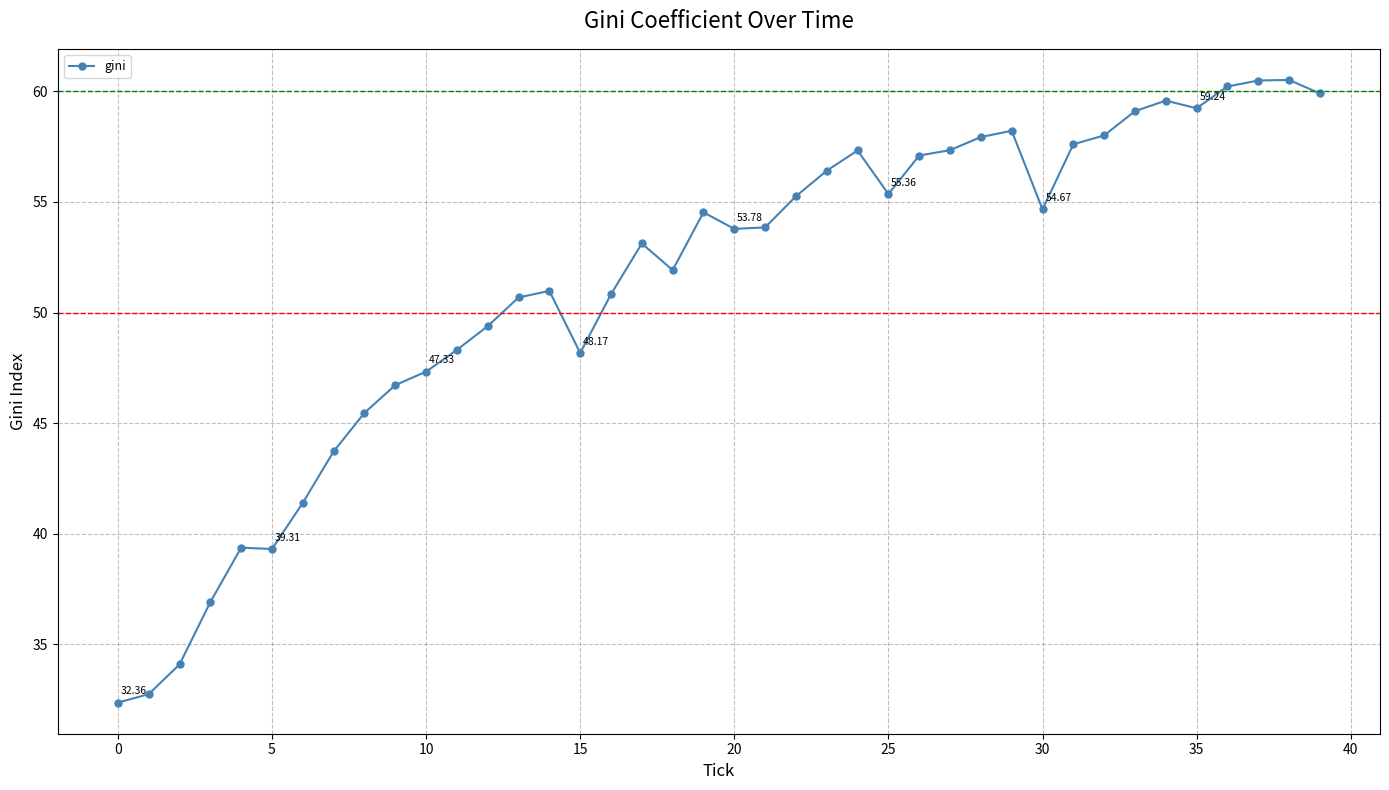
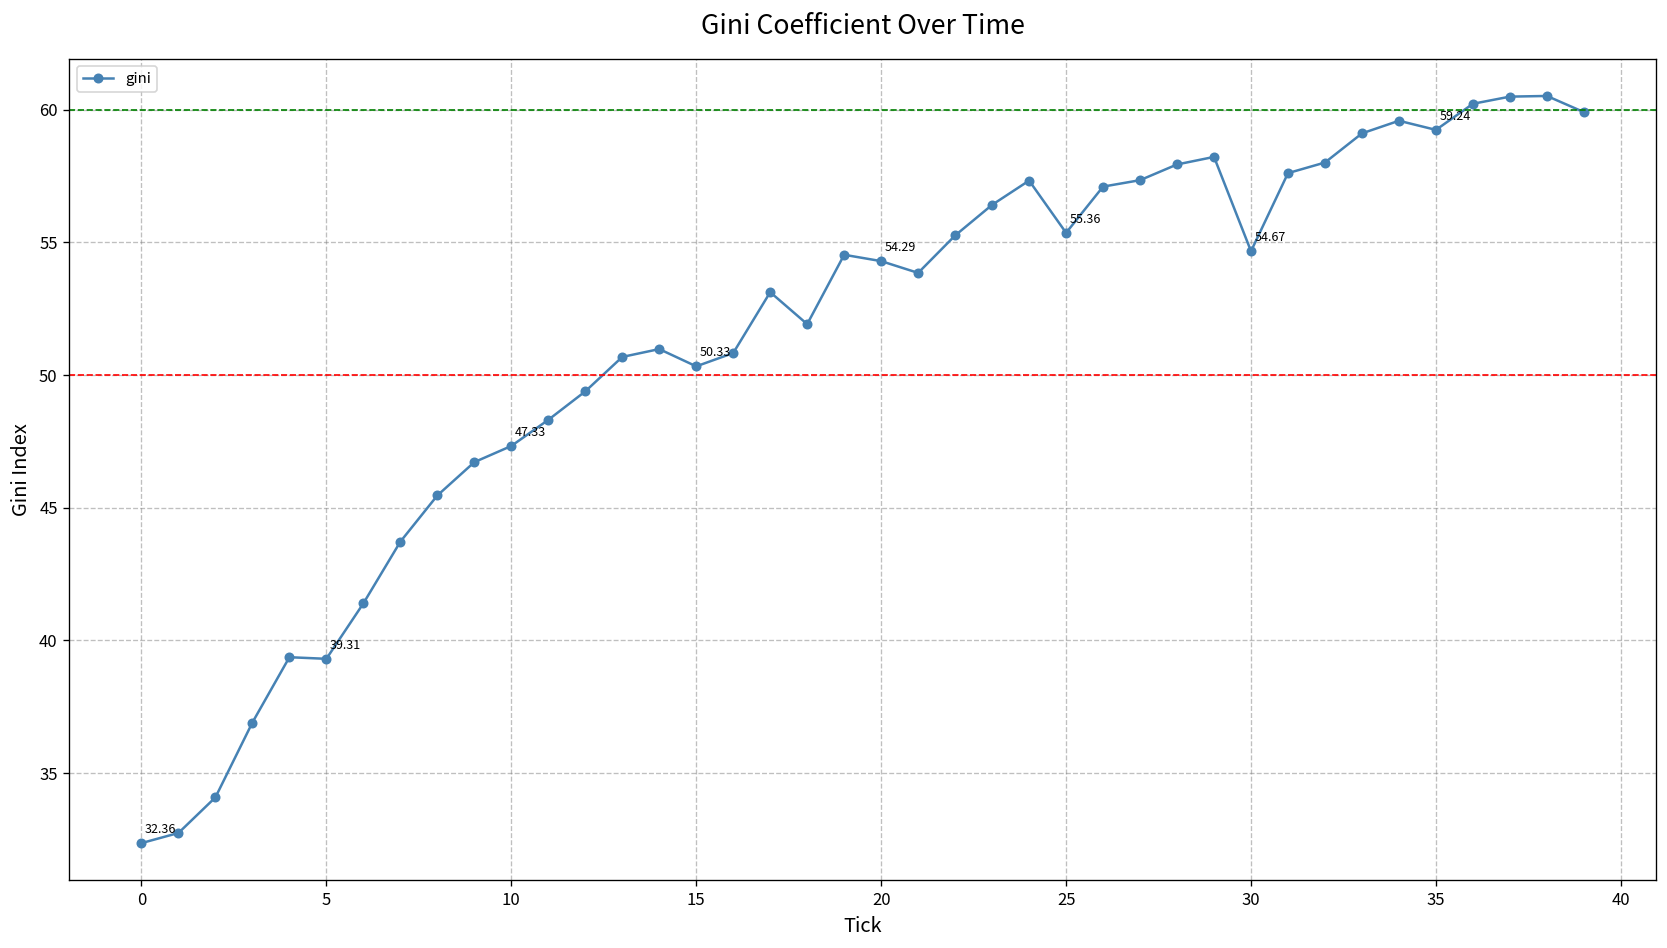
15: 48.17 -> 50.33
20: 53.78 -> 54.29
